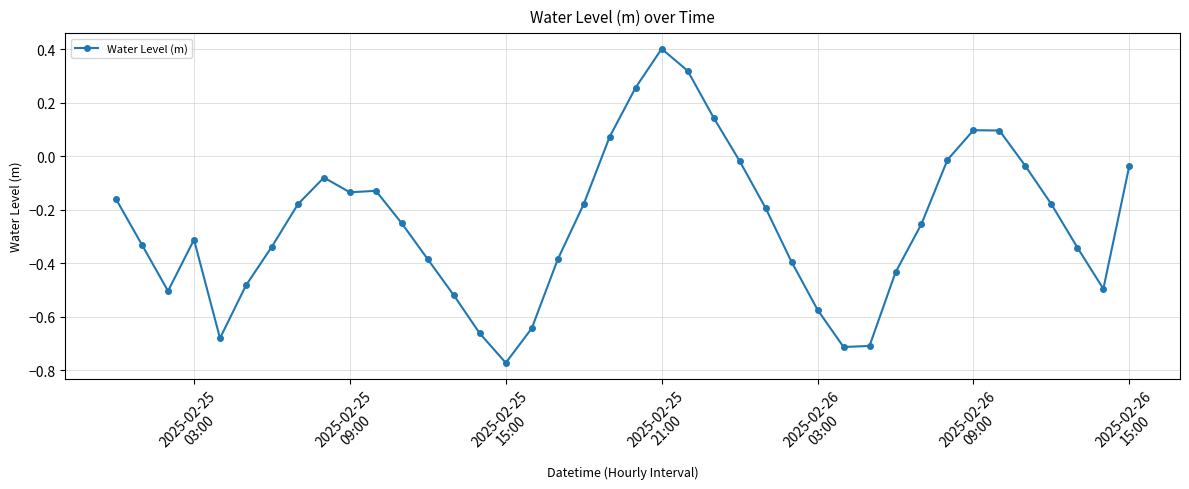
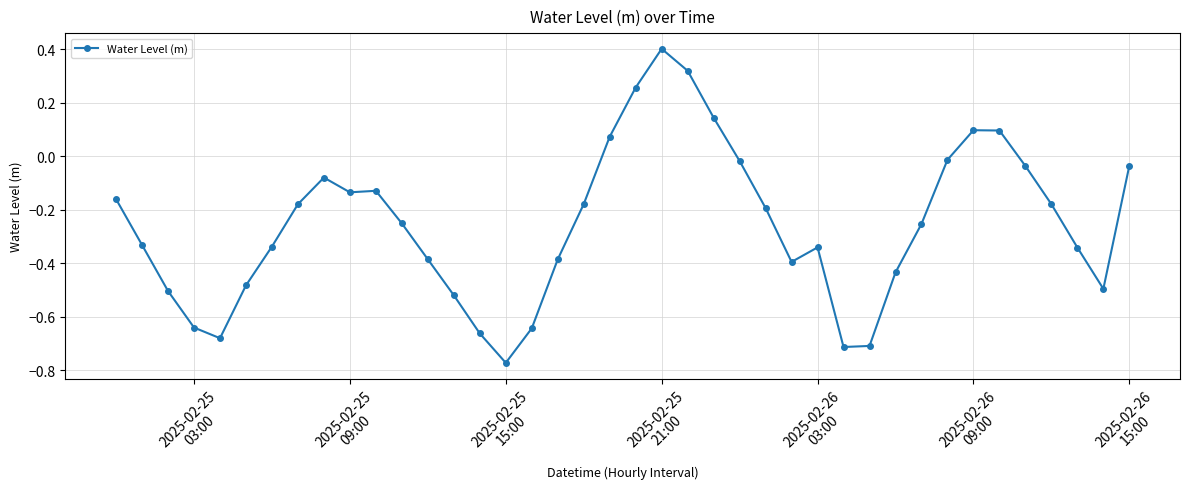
2025-02-25 03:00: -0.31 -> -0.64
2025-02-26 03:00: -0.57 -> -0.34
